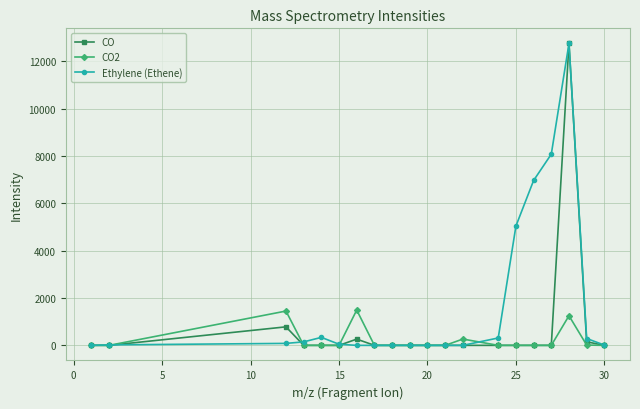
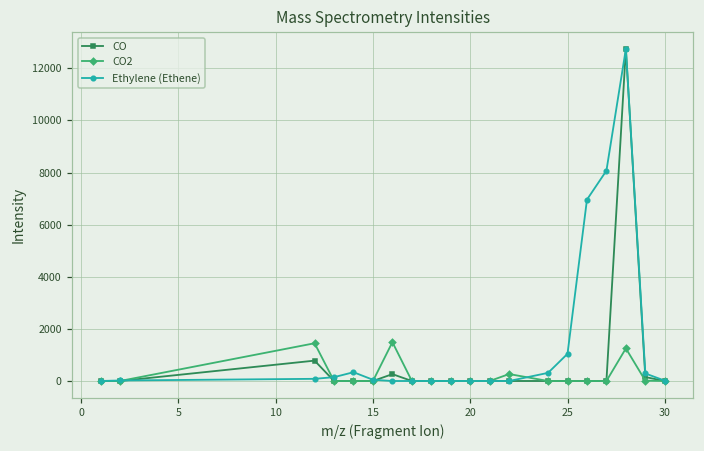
Ethylene (Ethene), 25: 5000 -> 1000
